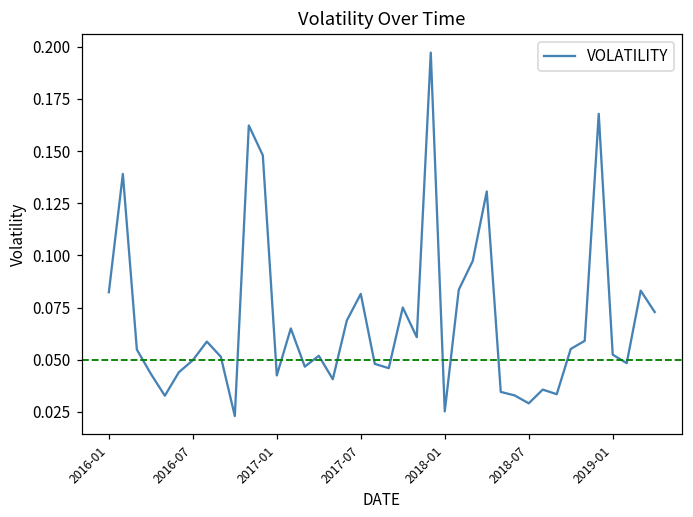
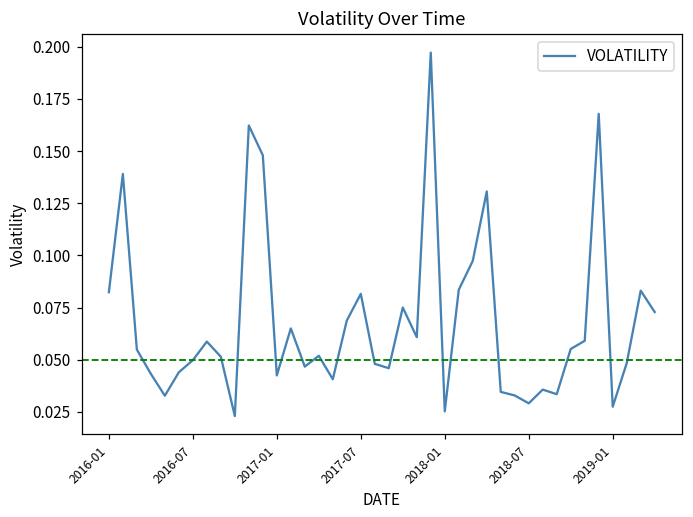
2019-01: 0.052 -> 0.028
